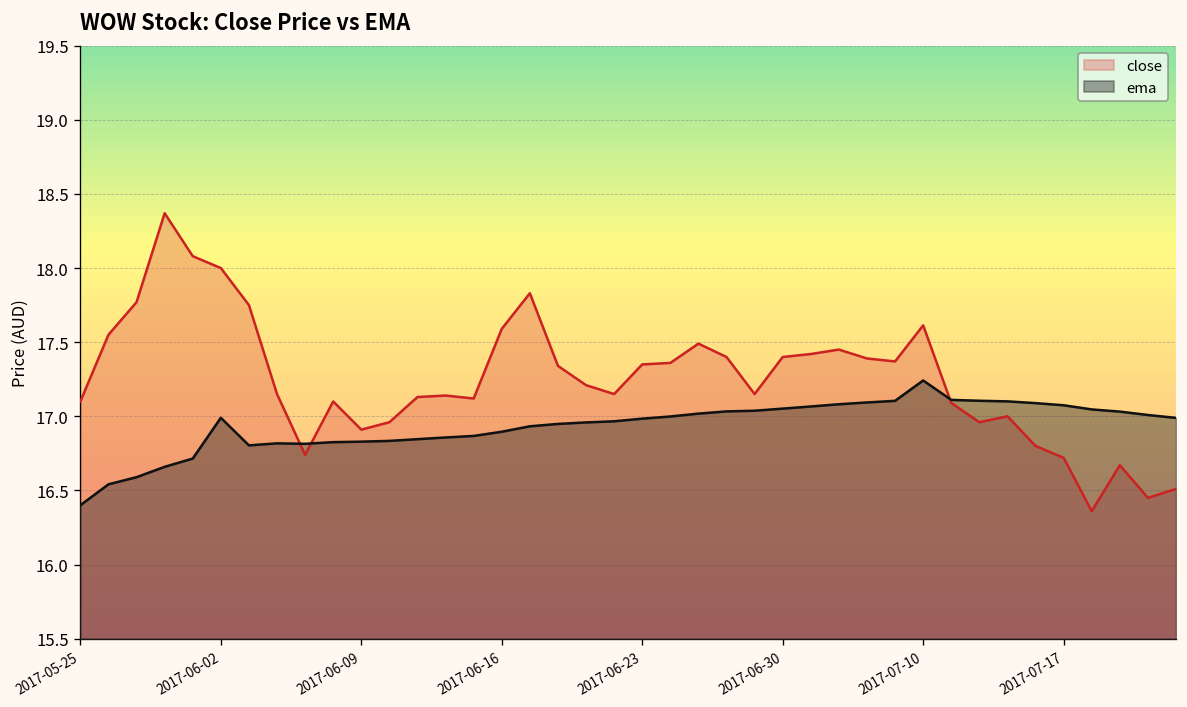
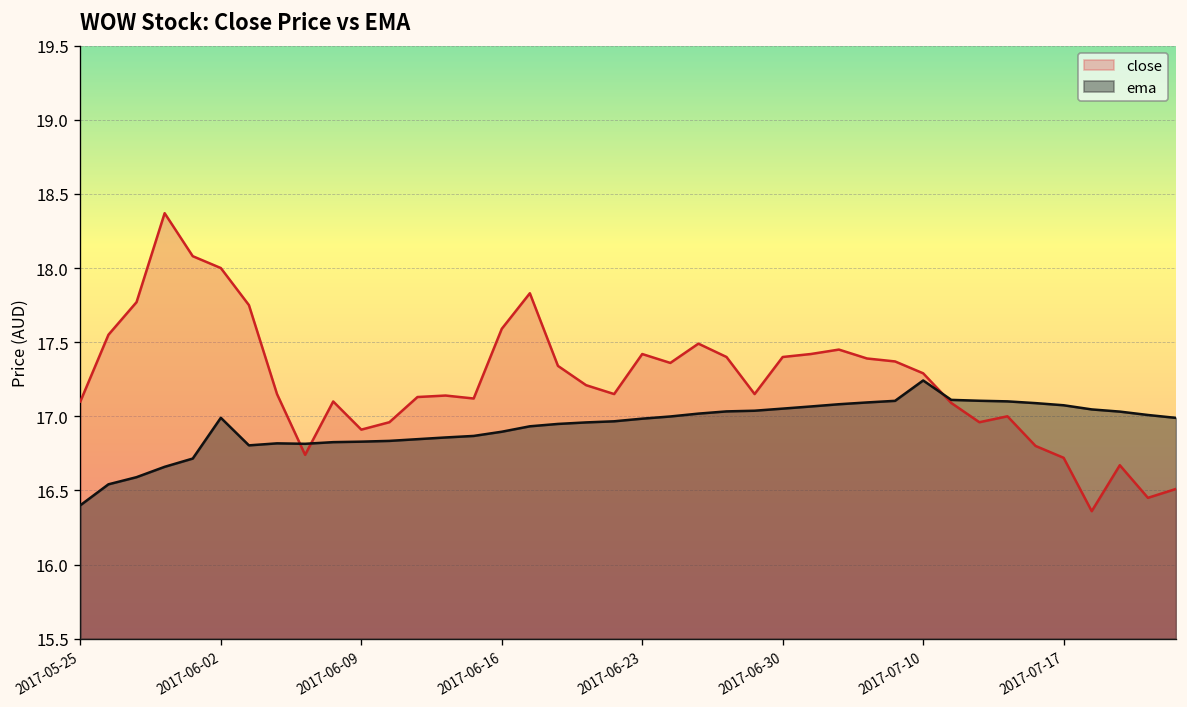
close, 2017-06-23: 17.35 -> 17.42
close, 2017-07-10: 17.61 -> 17.29
